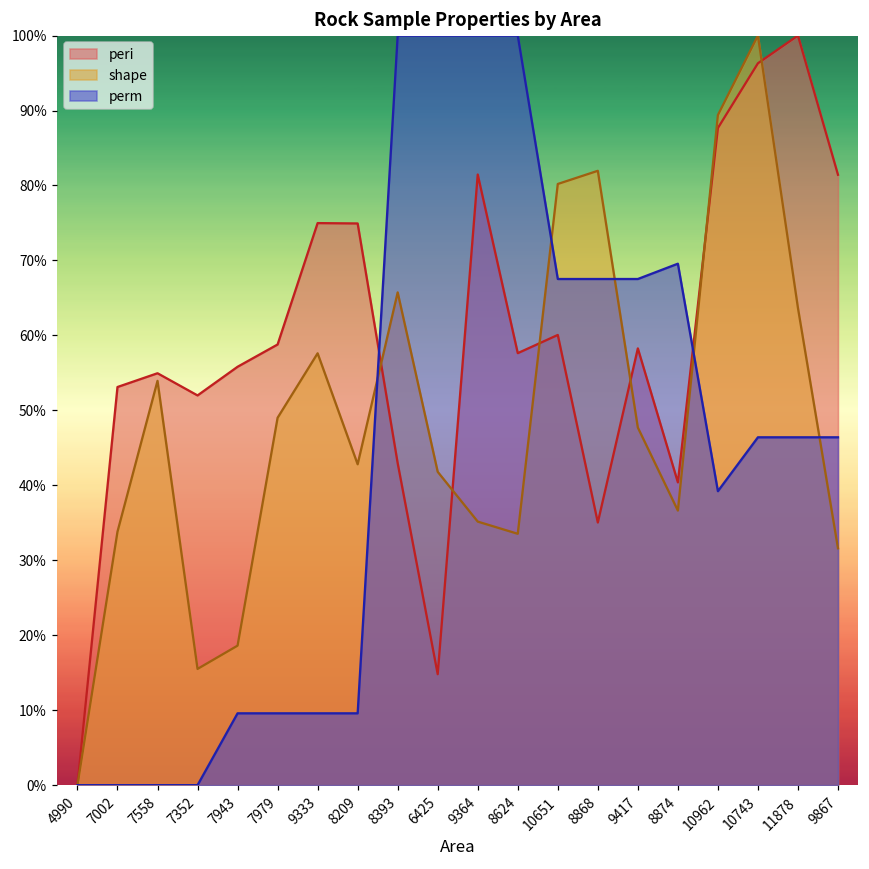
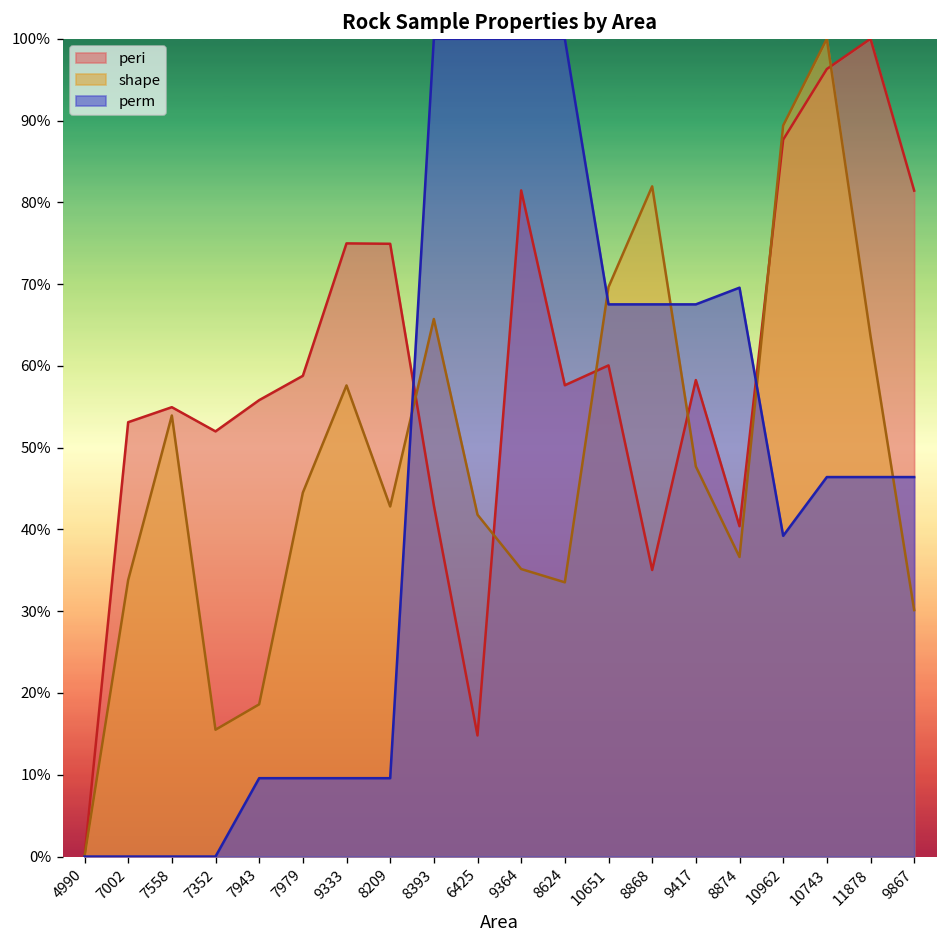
shape, 7979: 49% -> 44%
shape, 10651: 80% -> 70%
shape, 9867: 32% -> 30%
